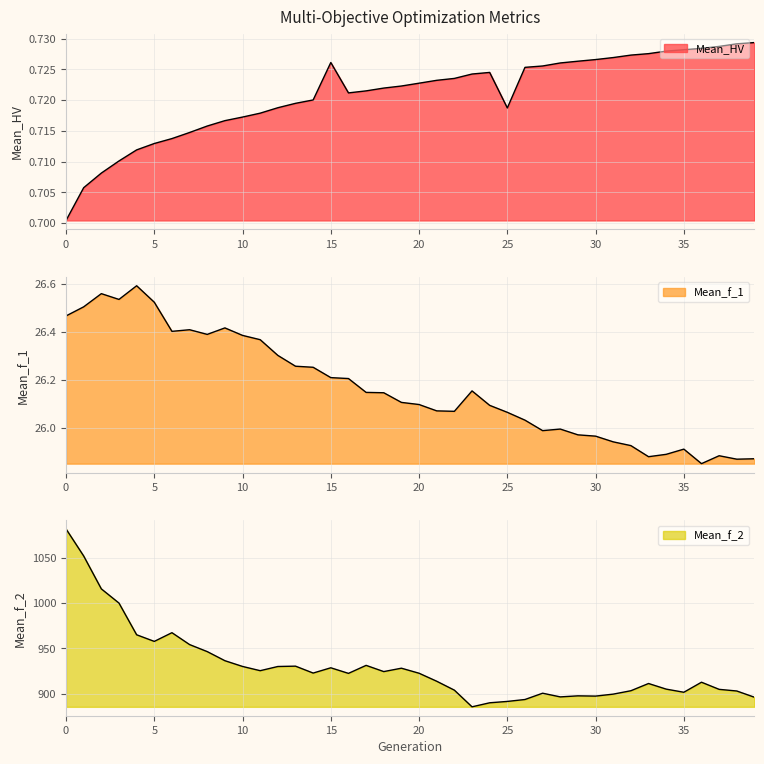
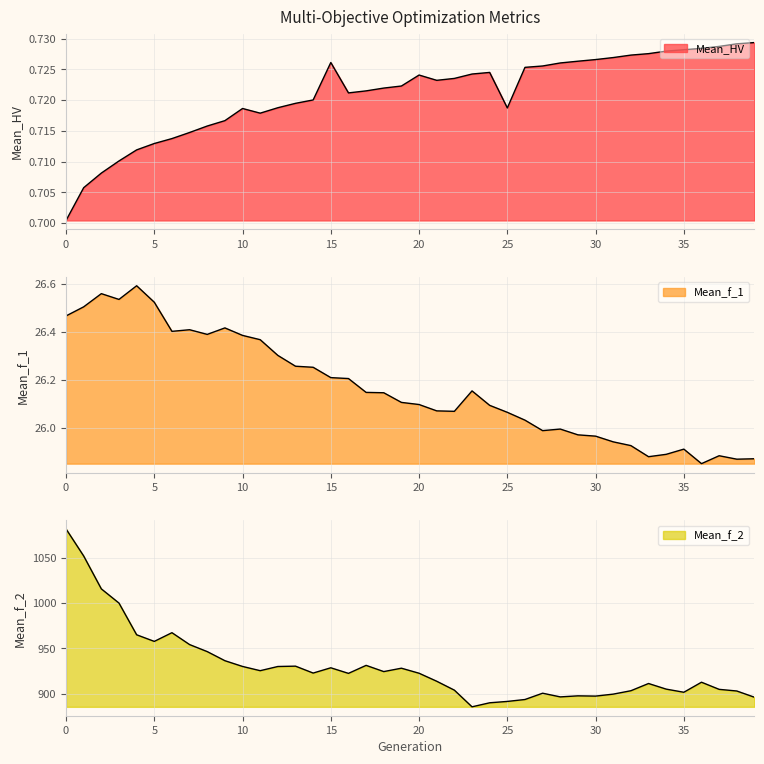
Multi-Objective Optimization Metrics, 10: 0.717 -> 0.719
Multi-Objective Optimization Metrics, 20: 0.723 -> 0.724
